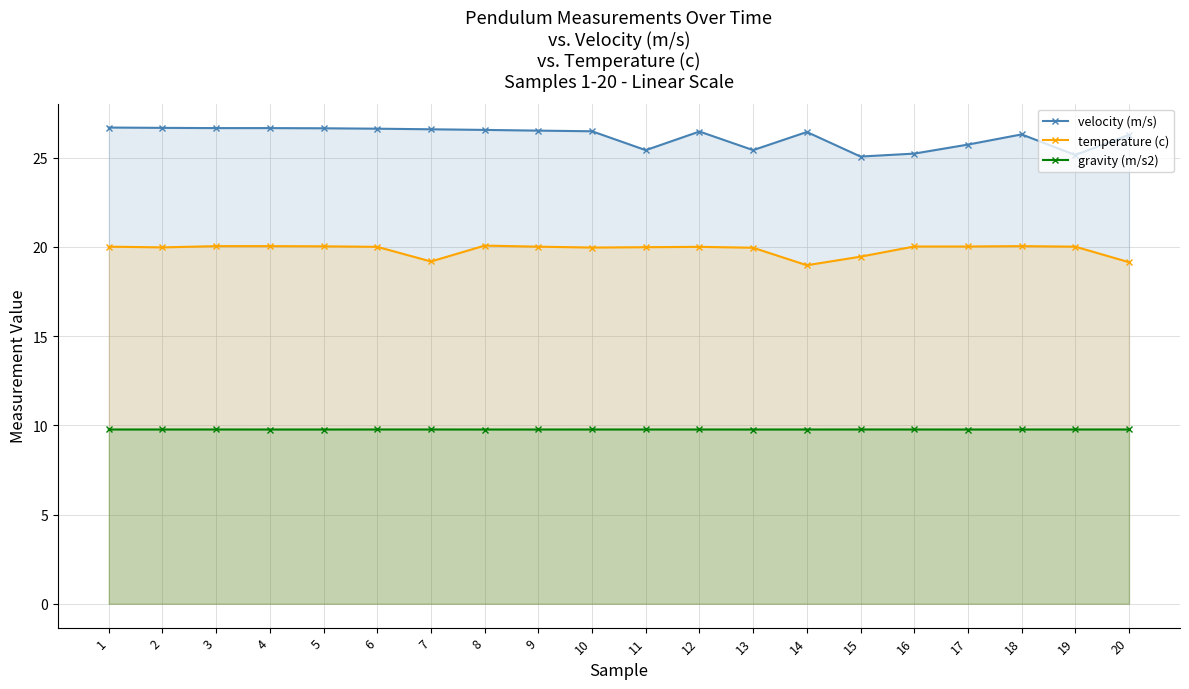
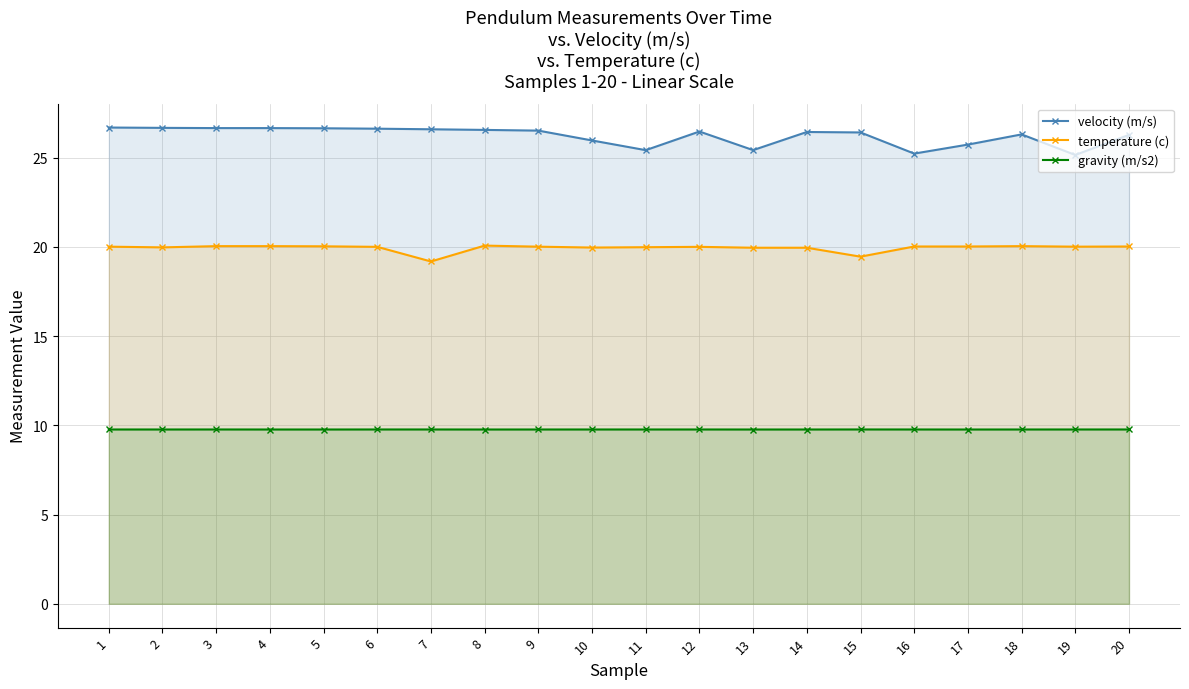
velocity (m/s), 10: 26.5 -> 26.0
temperature (c), 14: 19.0 -> 20.0
velocity (m/s), 15: 25.1 -> 26.4
temperature (c), 20: 19.1 -> 20.0
